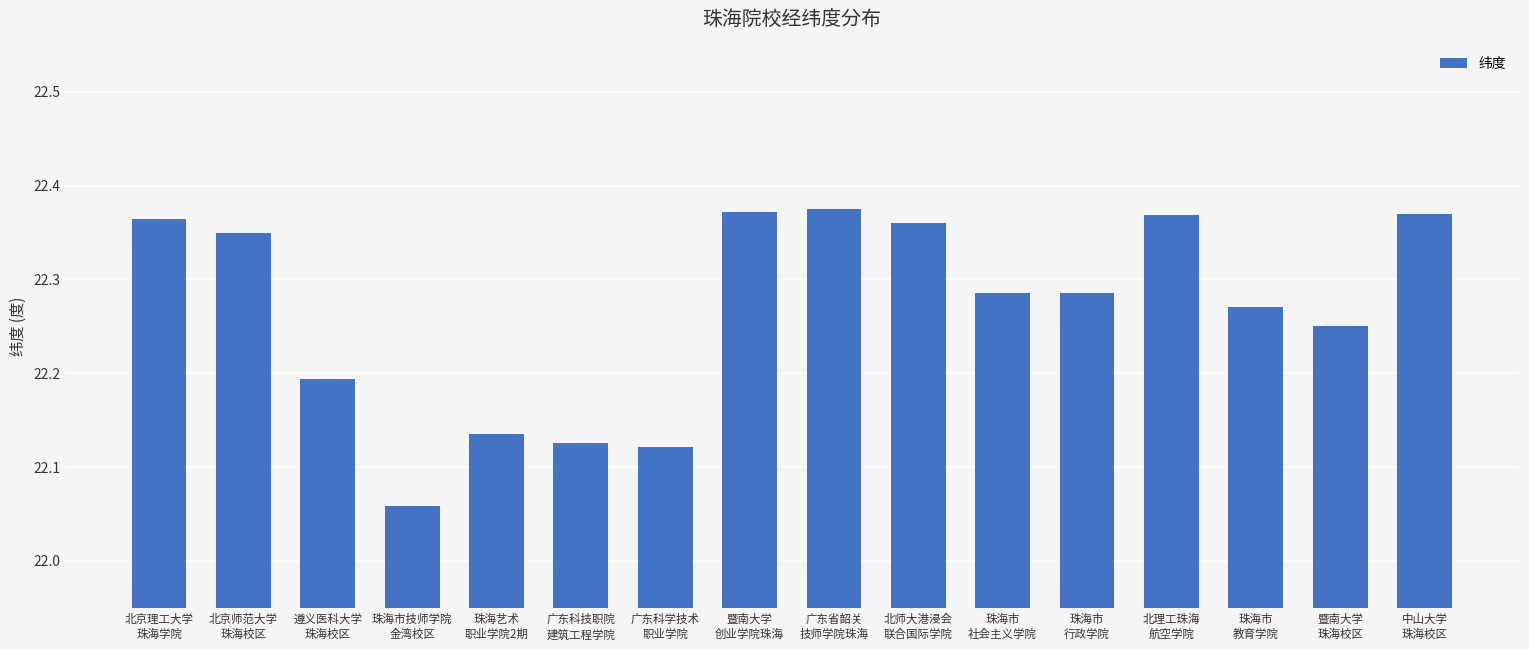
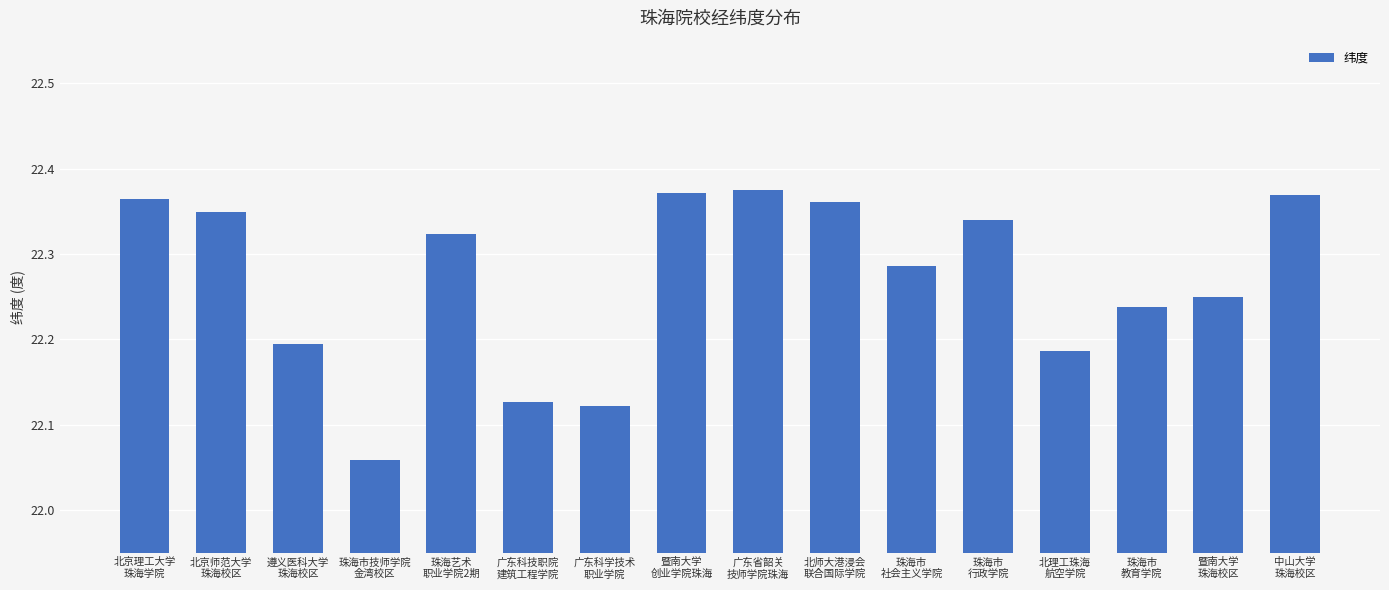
珠海艺术 职业学院2期: 22.13 -> 22.32
珠海市 行政学院: 22.29 -> 22.34
北理工珠海 航空学院: 22.37 -> 22.19
珠海市 教育学院: 22.27 -> 22.24
